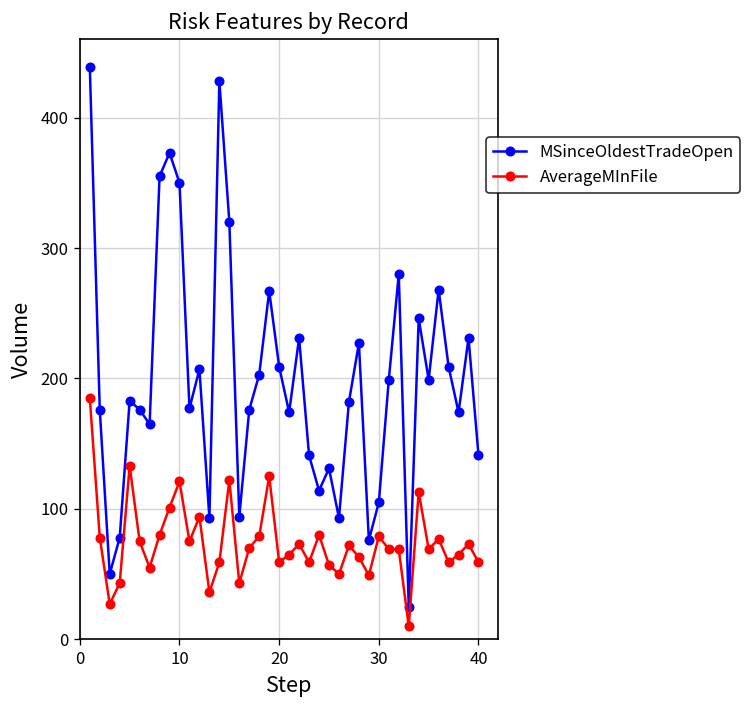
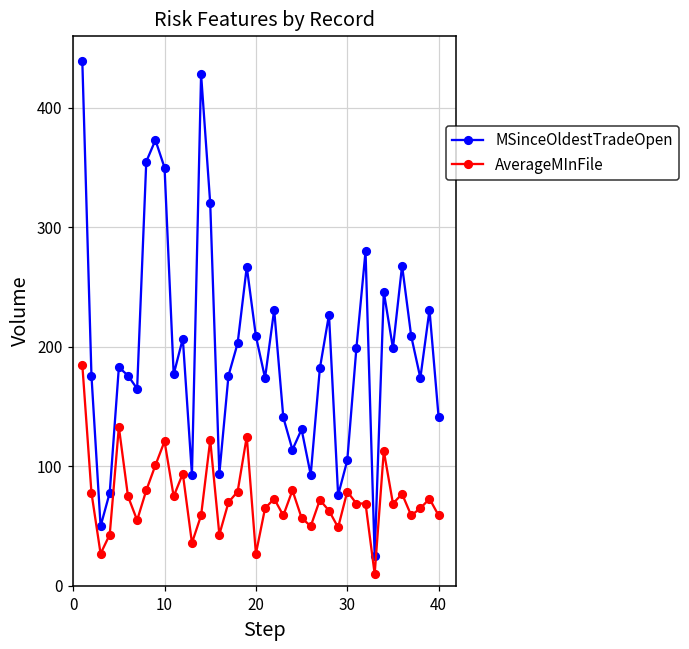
AverageMInFile, 20: 59 -> 27
